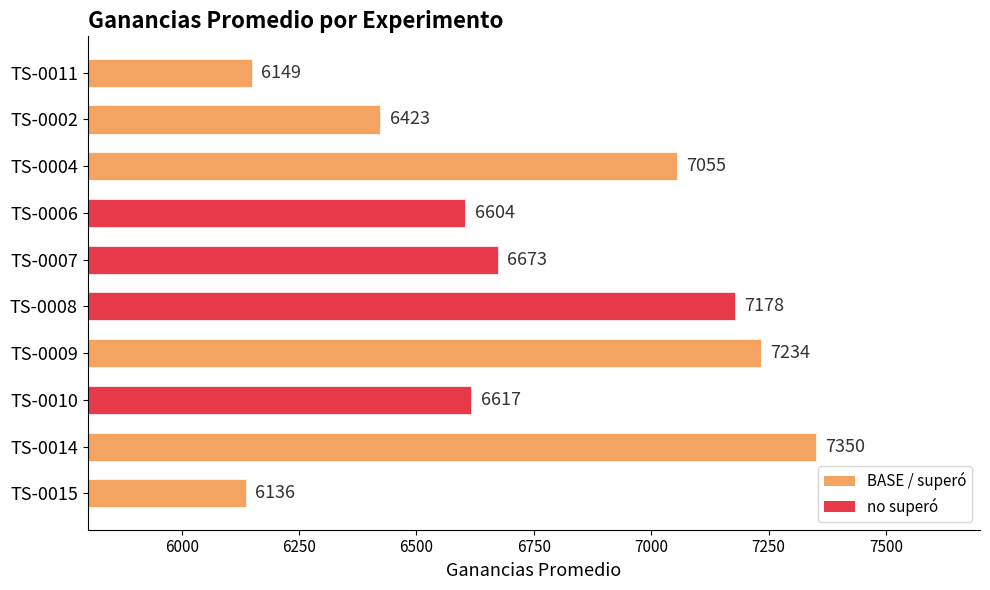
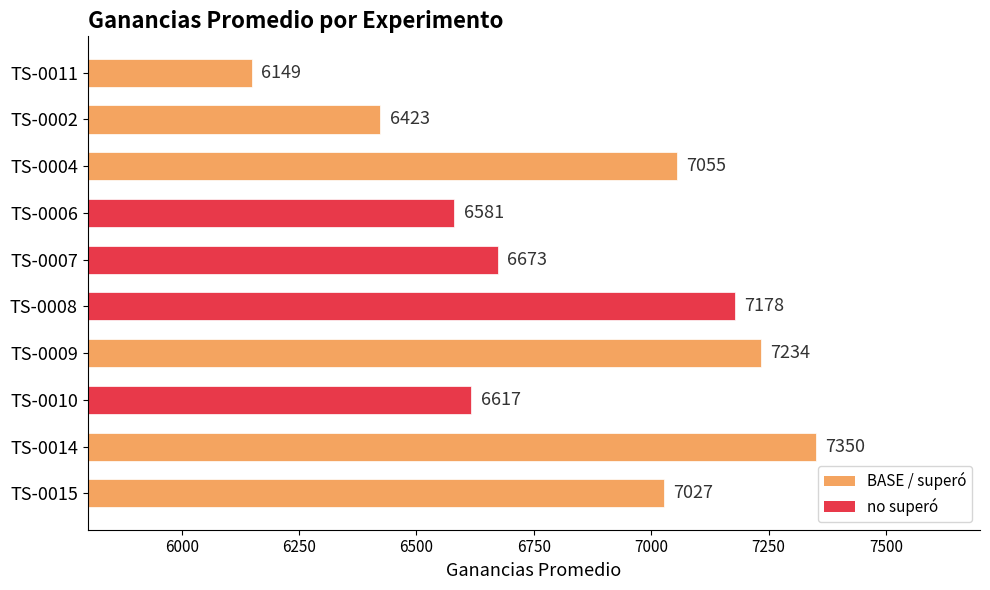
TS-0006: 6604 -> 6581
TS-0015: 6136 -> 7027
